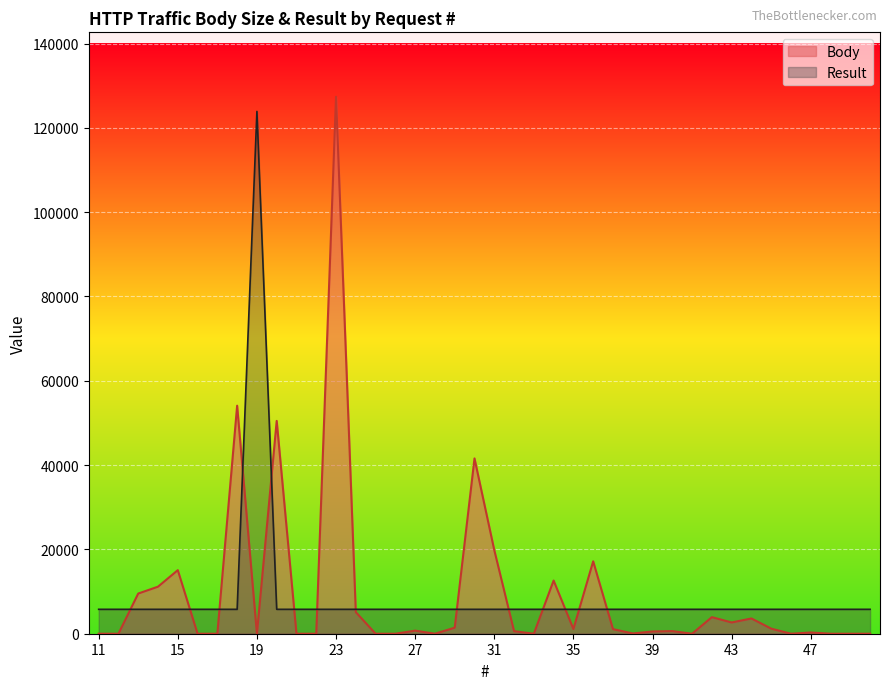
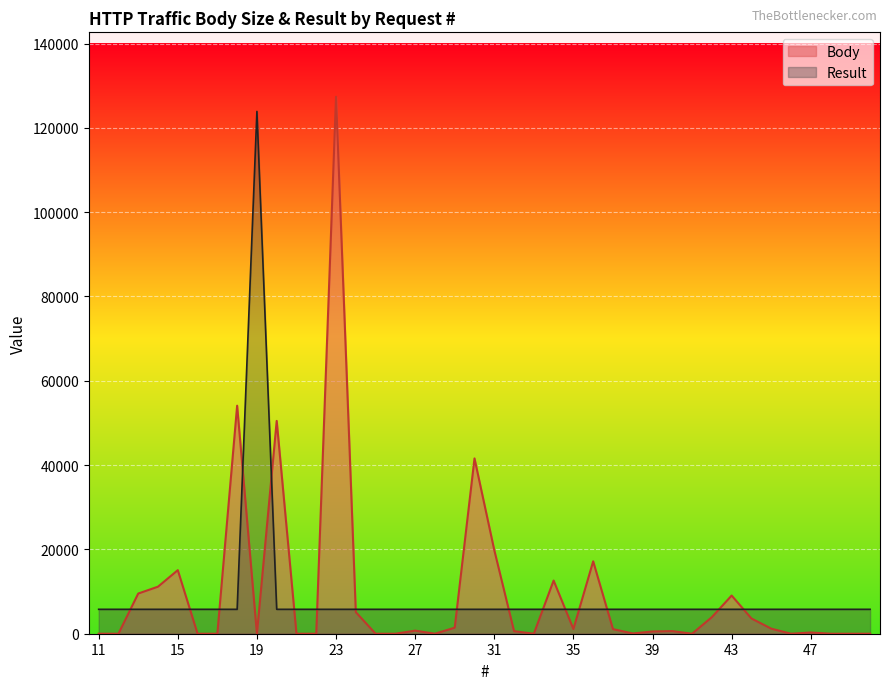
Body, 43: 3000 -> 9000
